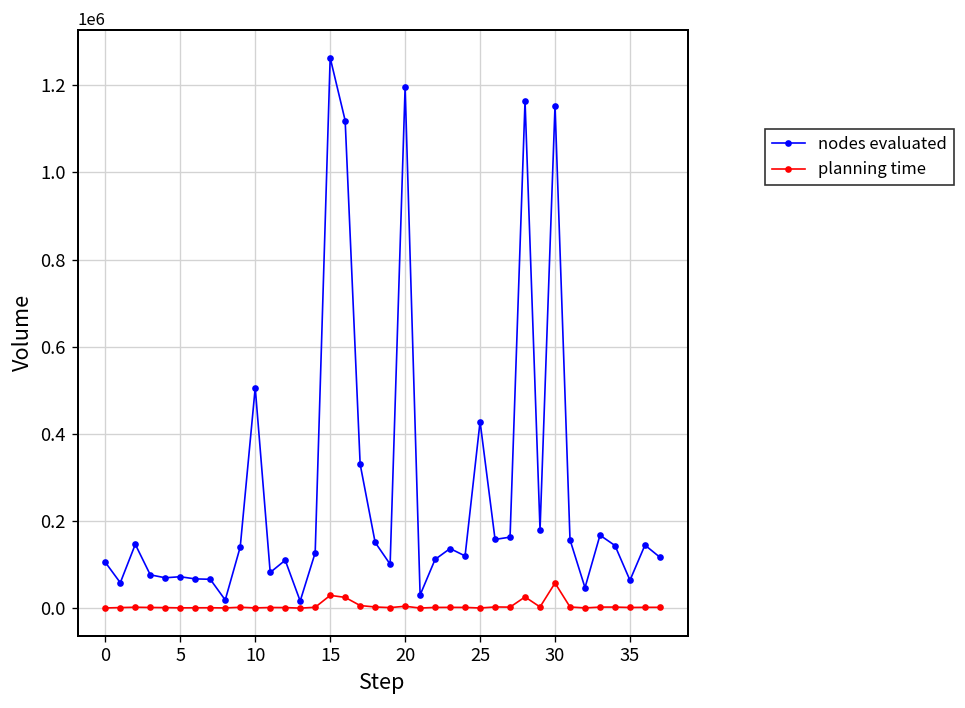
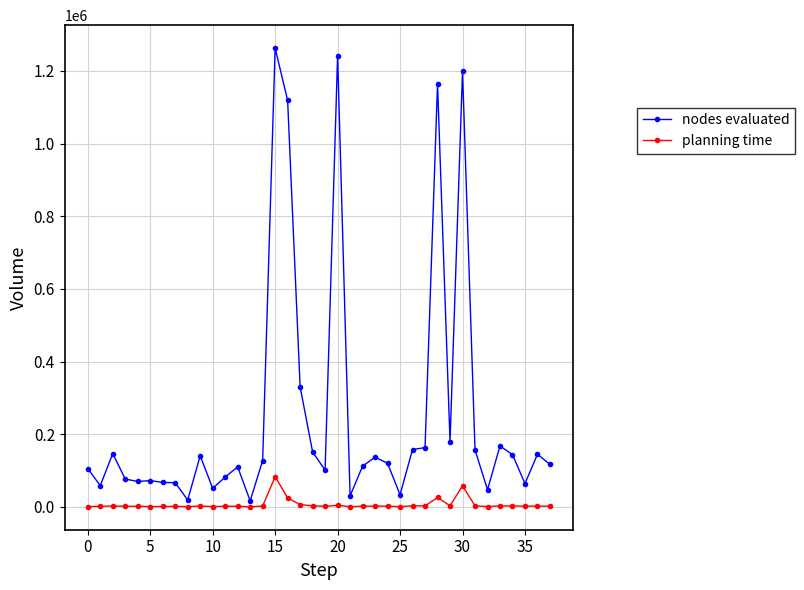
nodes evaluated, 10: 510000 -> 50000
planning time, 15: 30000 -> 80000
nodes evaluated, 20: 1200000 -> 1240000
nodes evaluated, 25: 430000 -> 30000
nodes evaluated, 30: 1150000 -> 1200000
